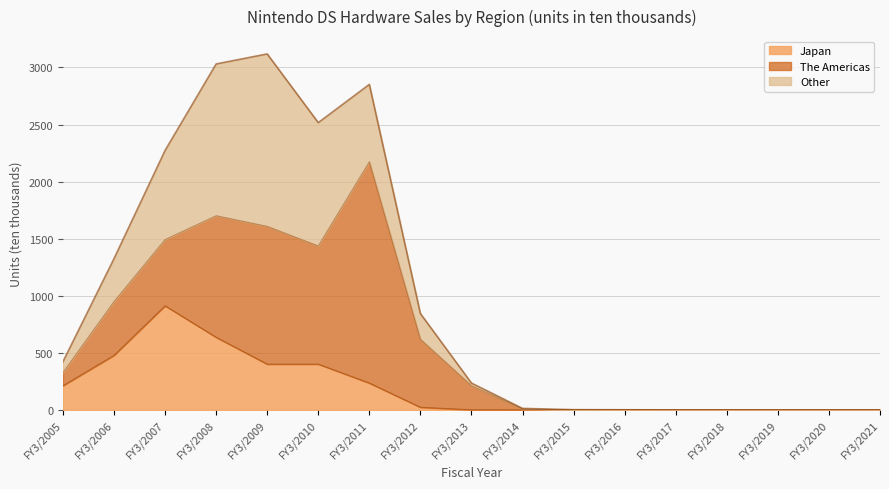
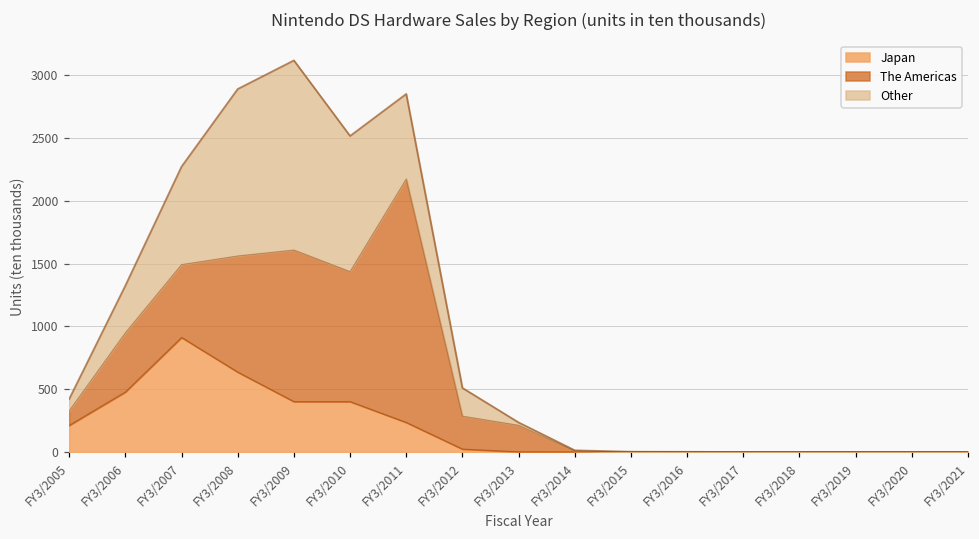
The Americas, FY3/2008: 1070 -> 930
The Americas, FY3/2012: 600 -> 260
